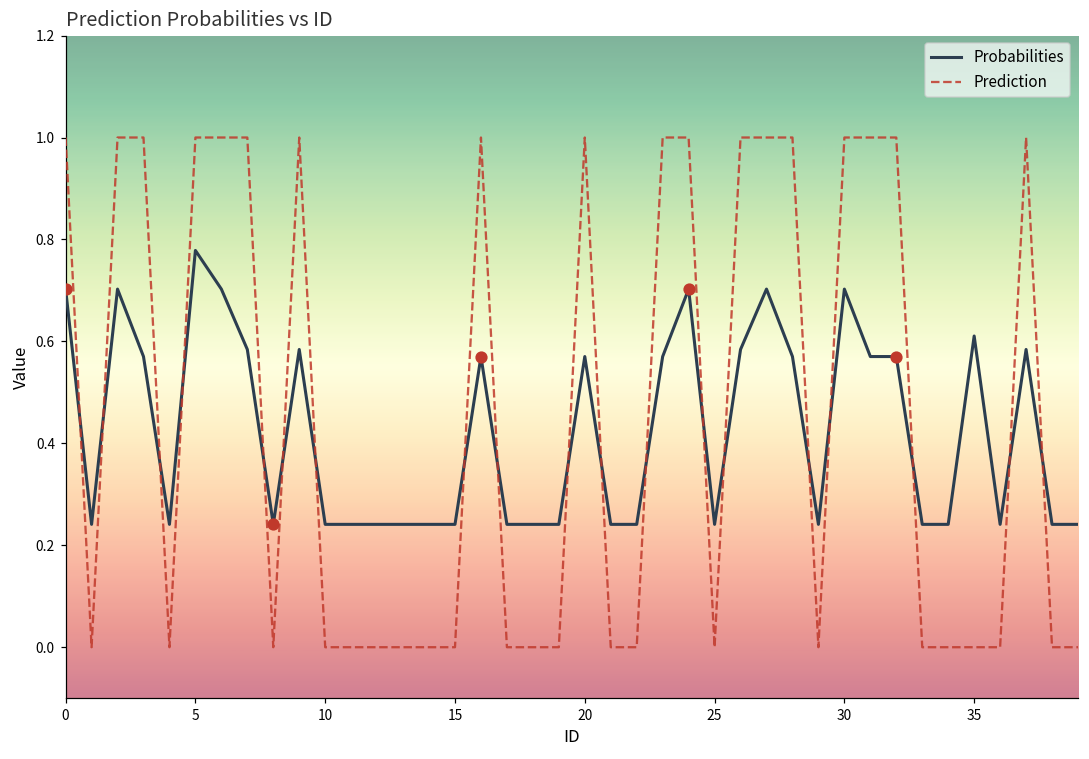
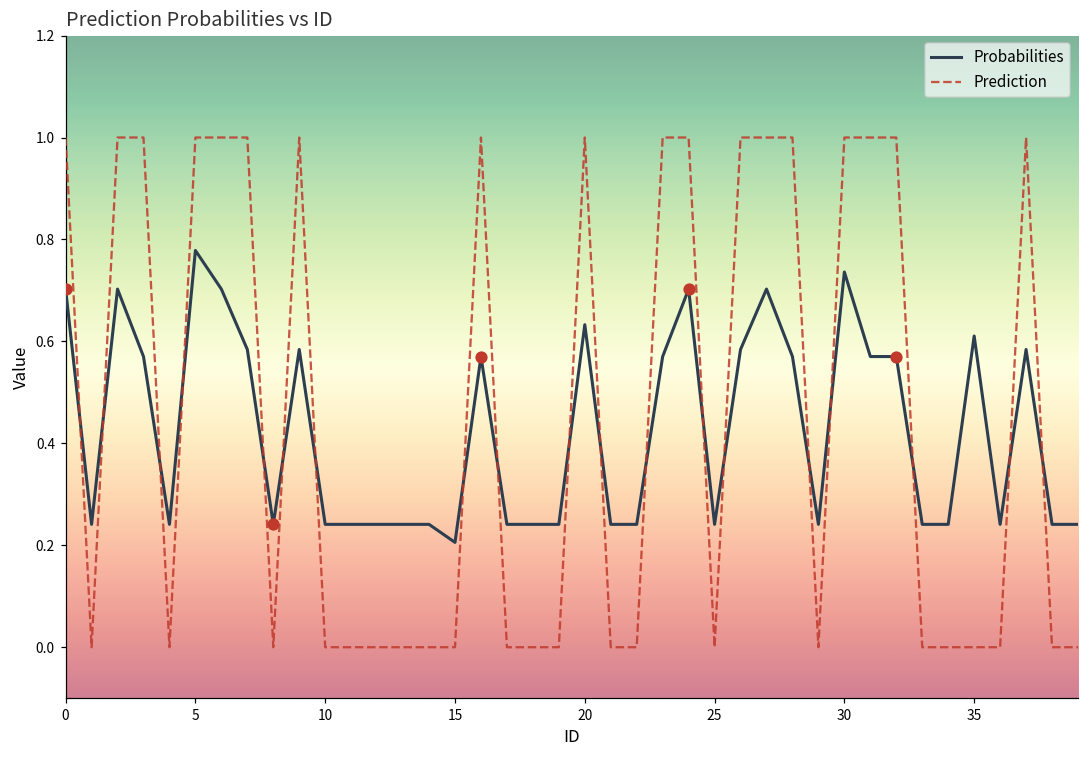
Probabilities, 15: 0.24 -> 0.21
Probabilities, 20: 0.57 -> 0.63
Probabilities, 30: 0.70 -> 0.74
